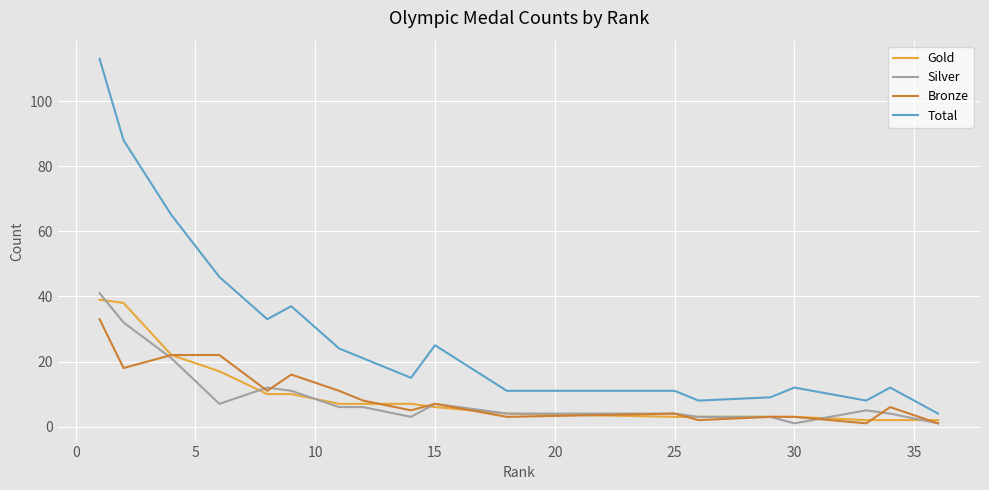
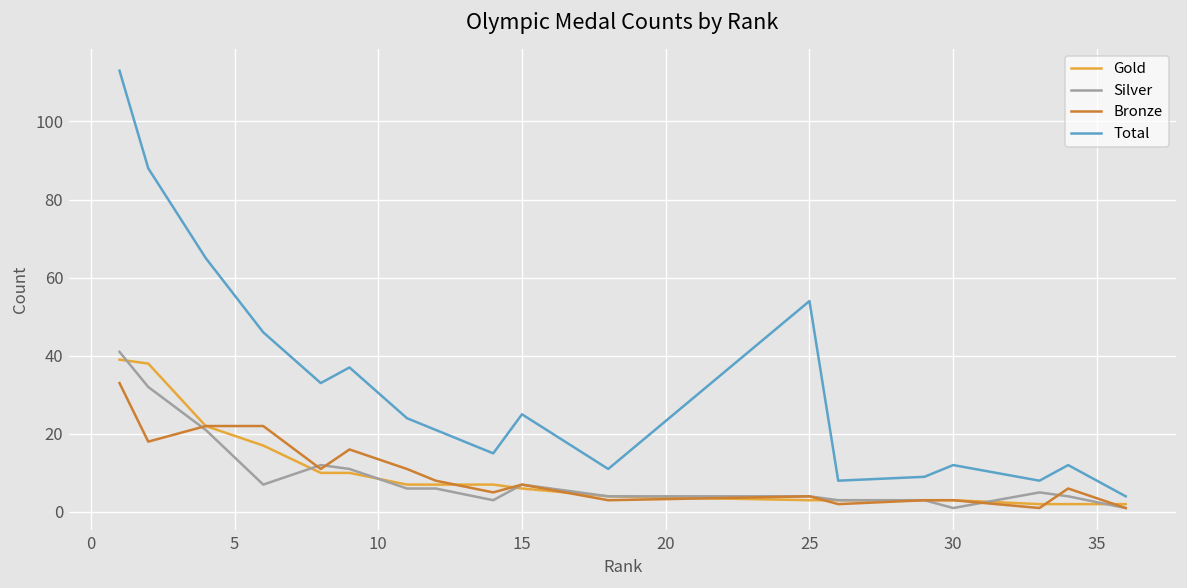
Total, 25: 11 -> 54
